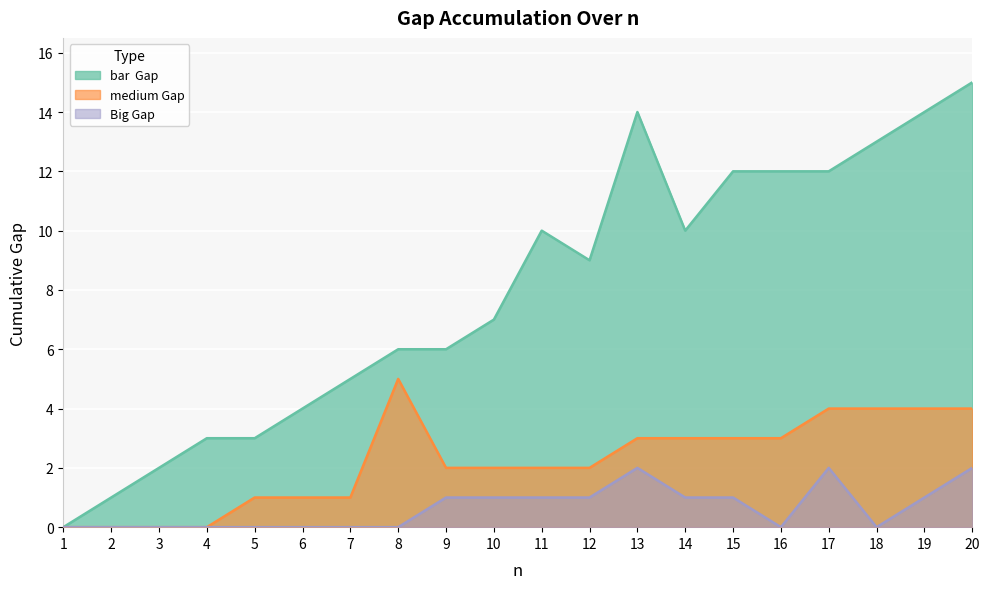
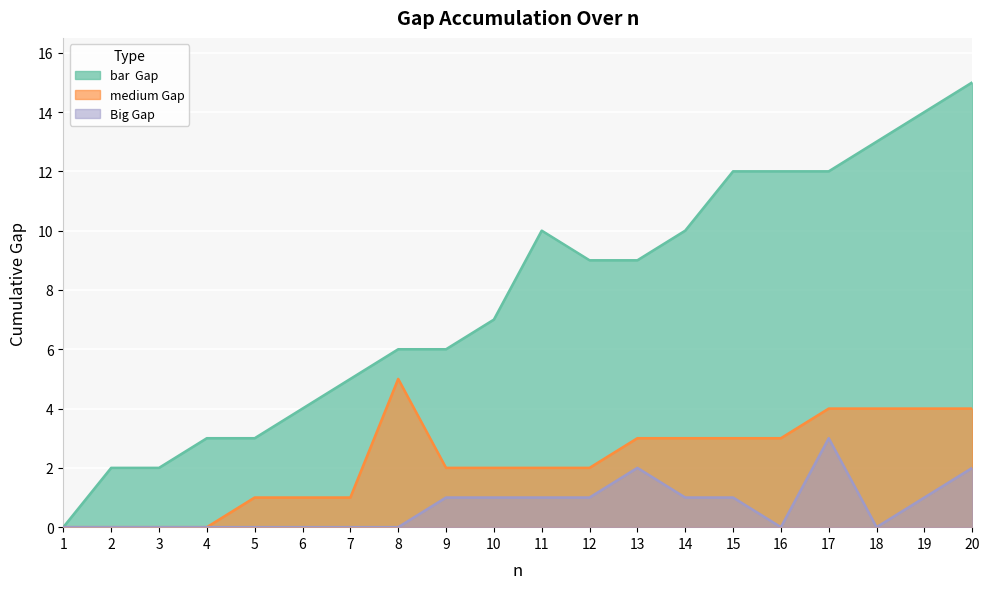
bar Gap, 2: 1 -> 2
bar Gap, 13: 14 -> 9
Big Gap, 17: 2 -> 3
